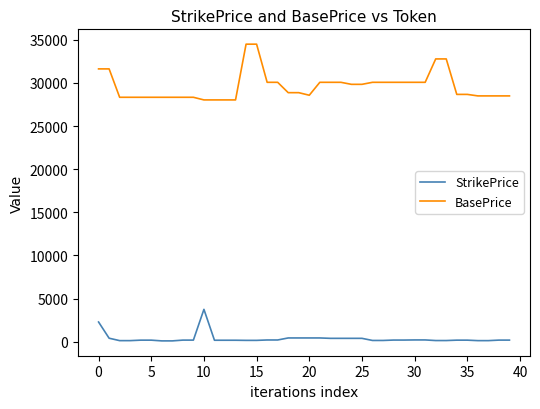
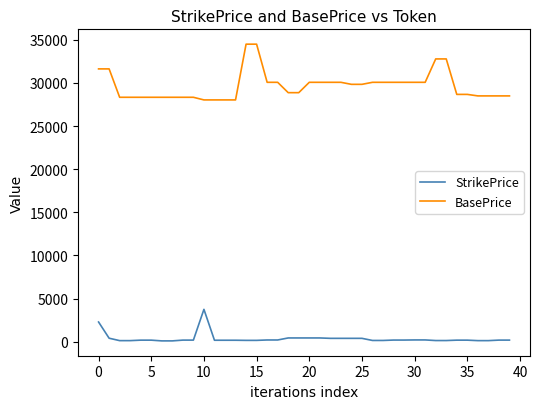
BasePrice, 20: 29000 -> 30000
